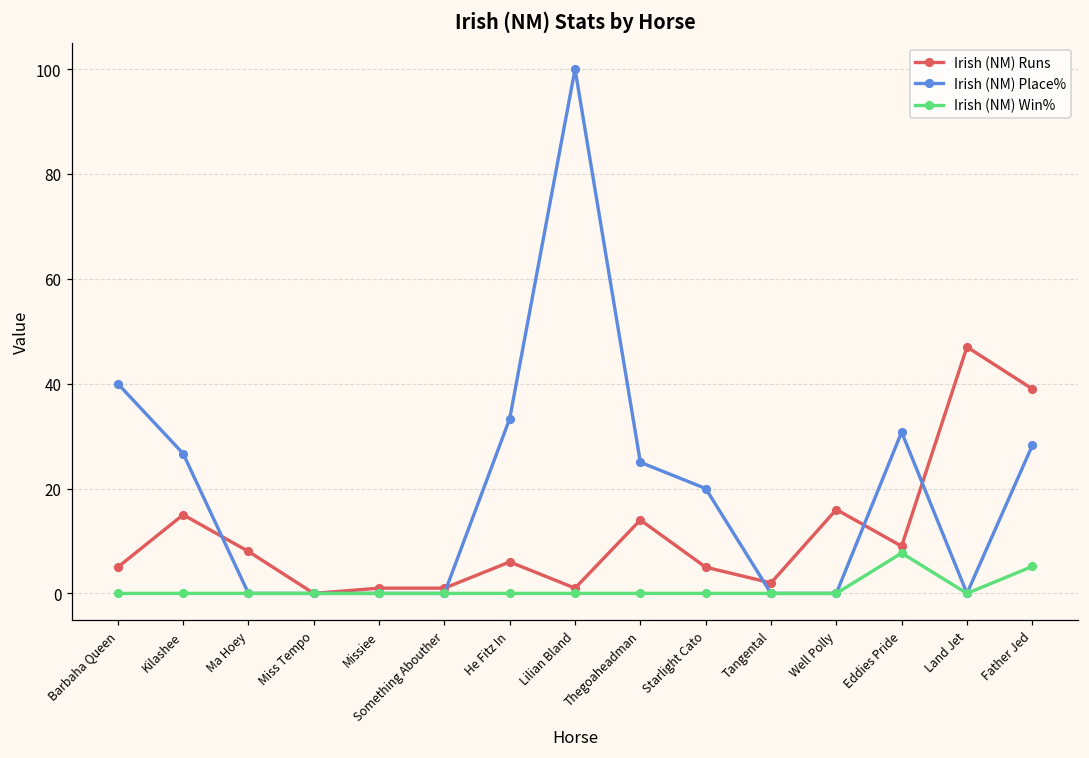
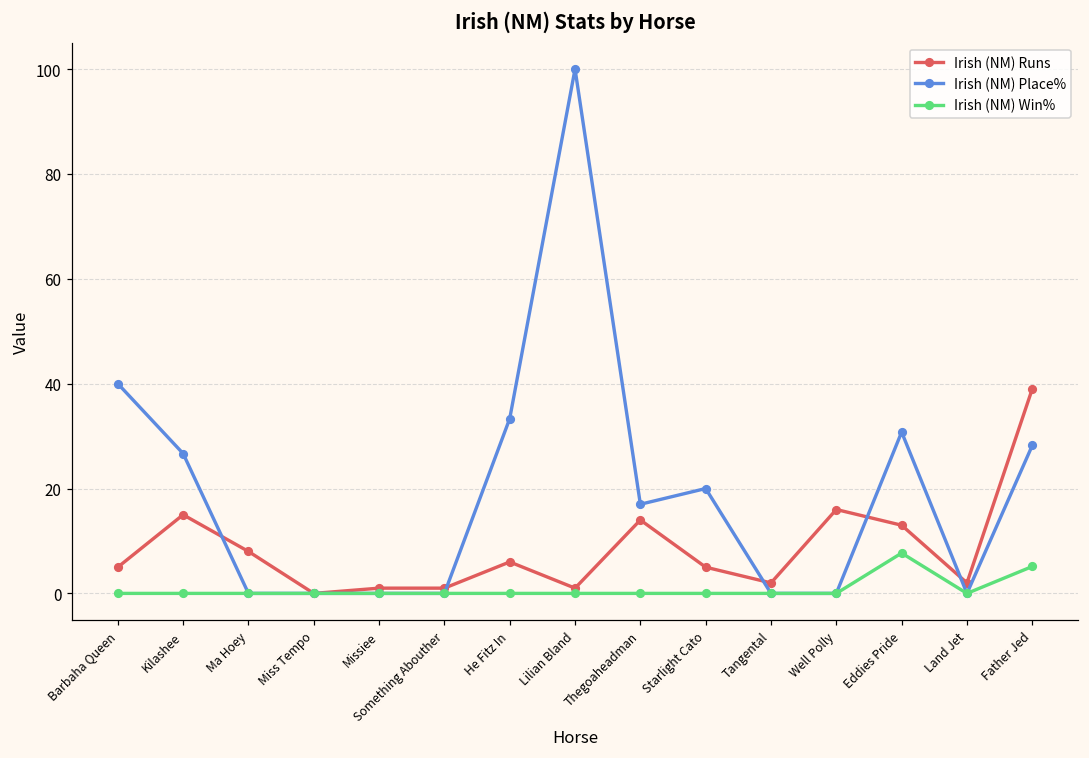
Irish (NM) Place%, Thegoaheadman: 25 -> 17
Irish (NM) Runs, Eddies Pride: 9 -> 13
Irish (NM) Runs, Land Jet: 47 -> 2
